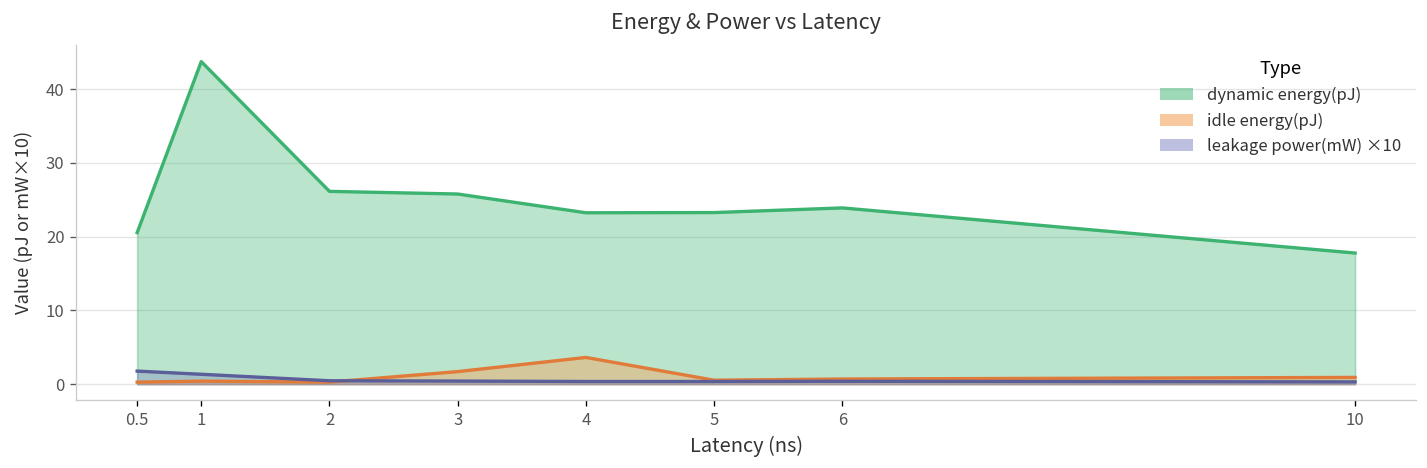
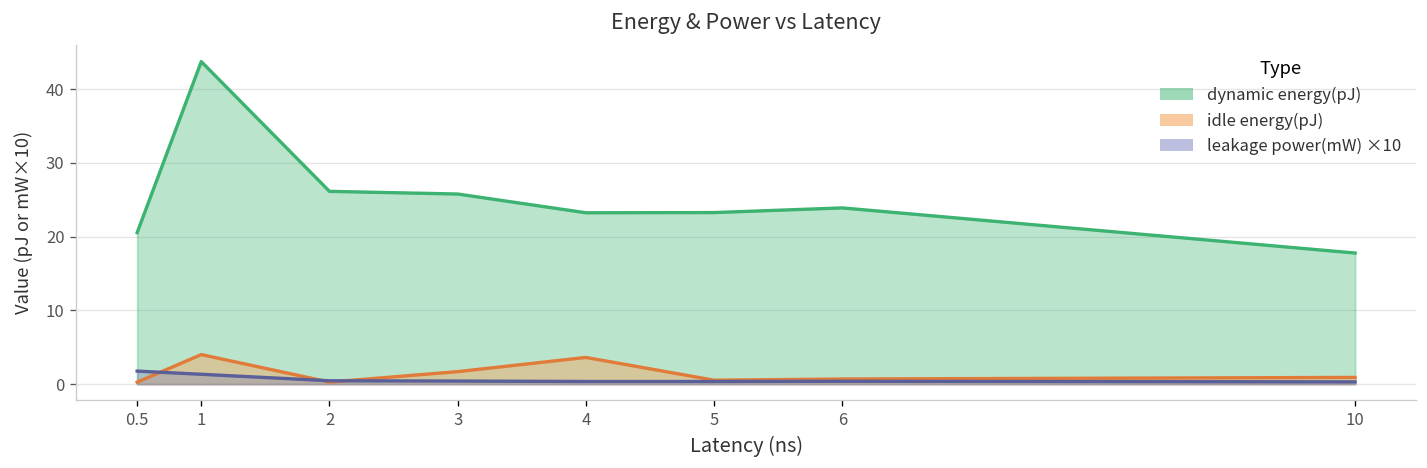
idle energy(pJ), 1: 0 -> 4
